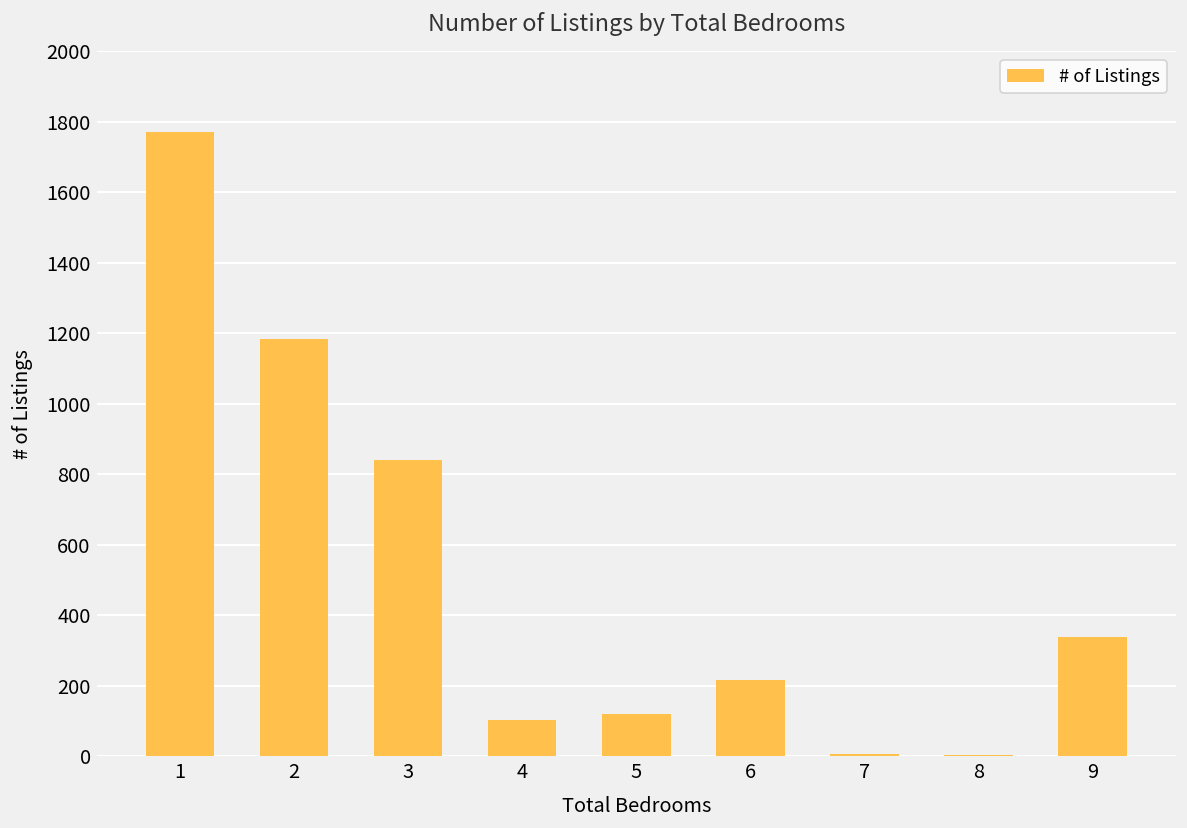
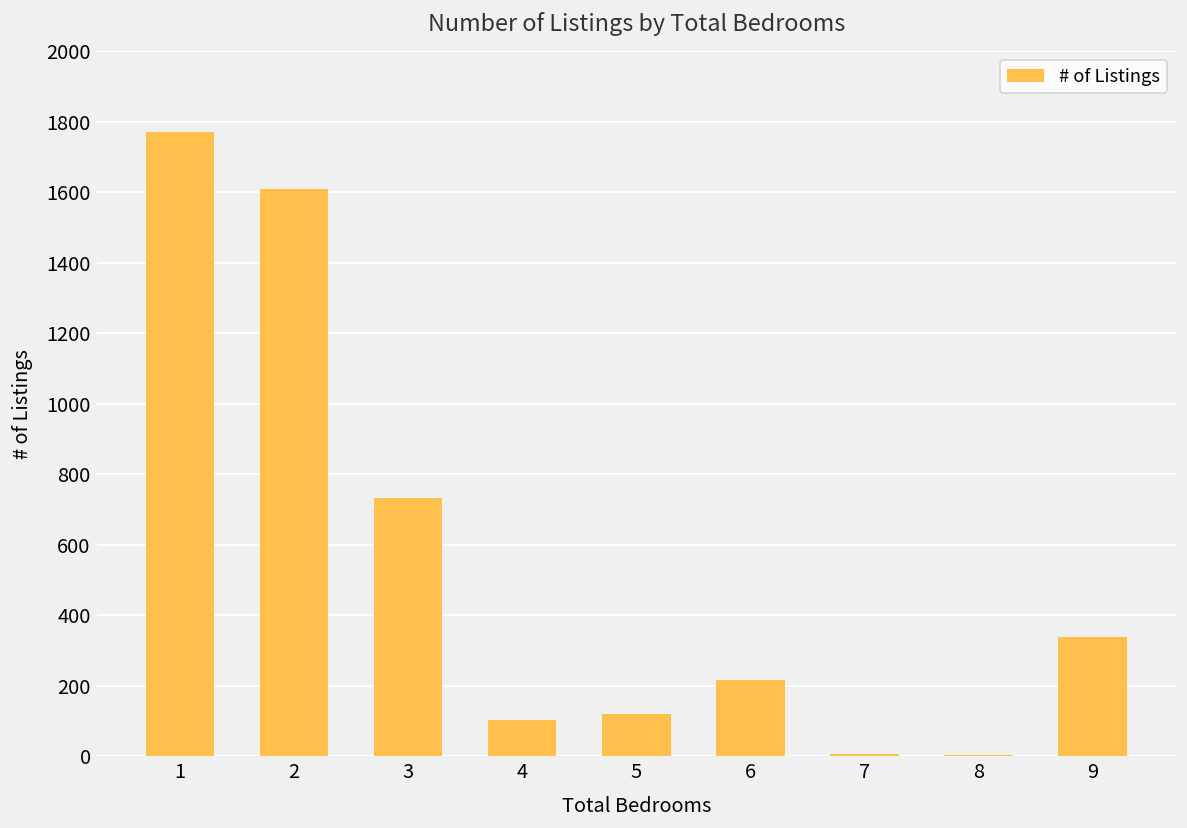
2: 1180 -> 1610
3: 840 -> 730
